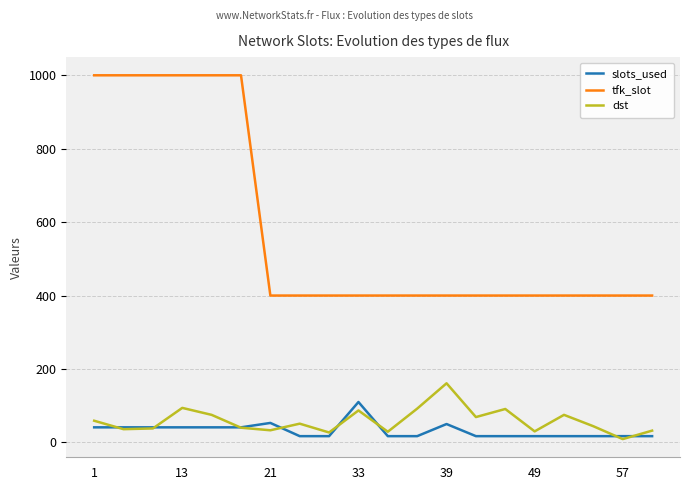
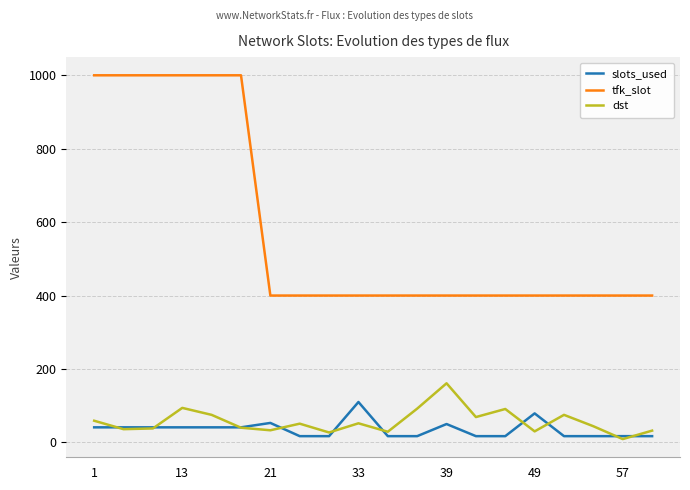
dst, 33: 90 -> 50
slots_used, 49: 20 -> 80
